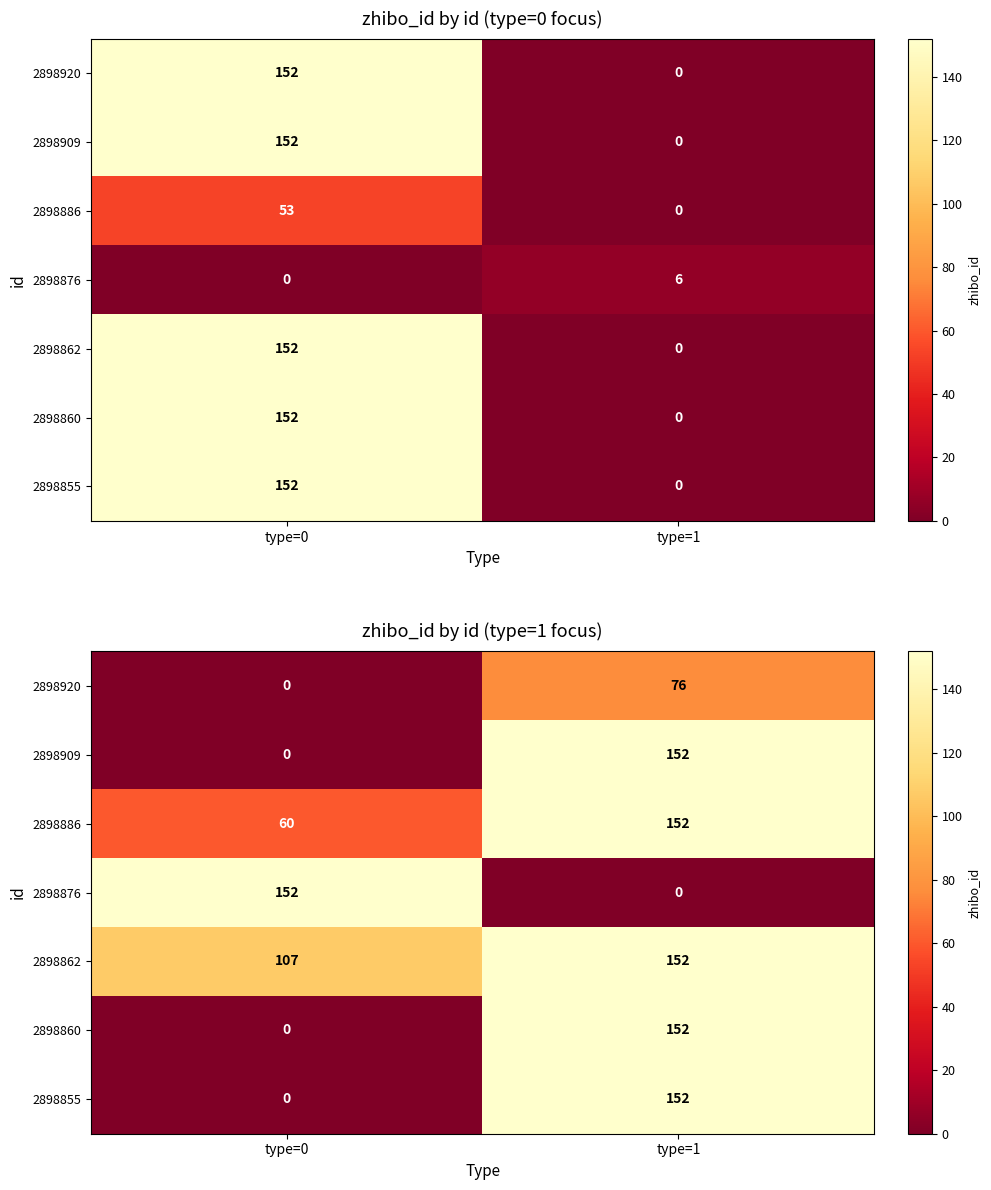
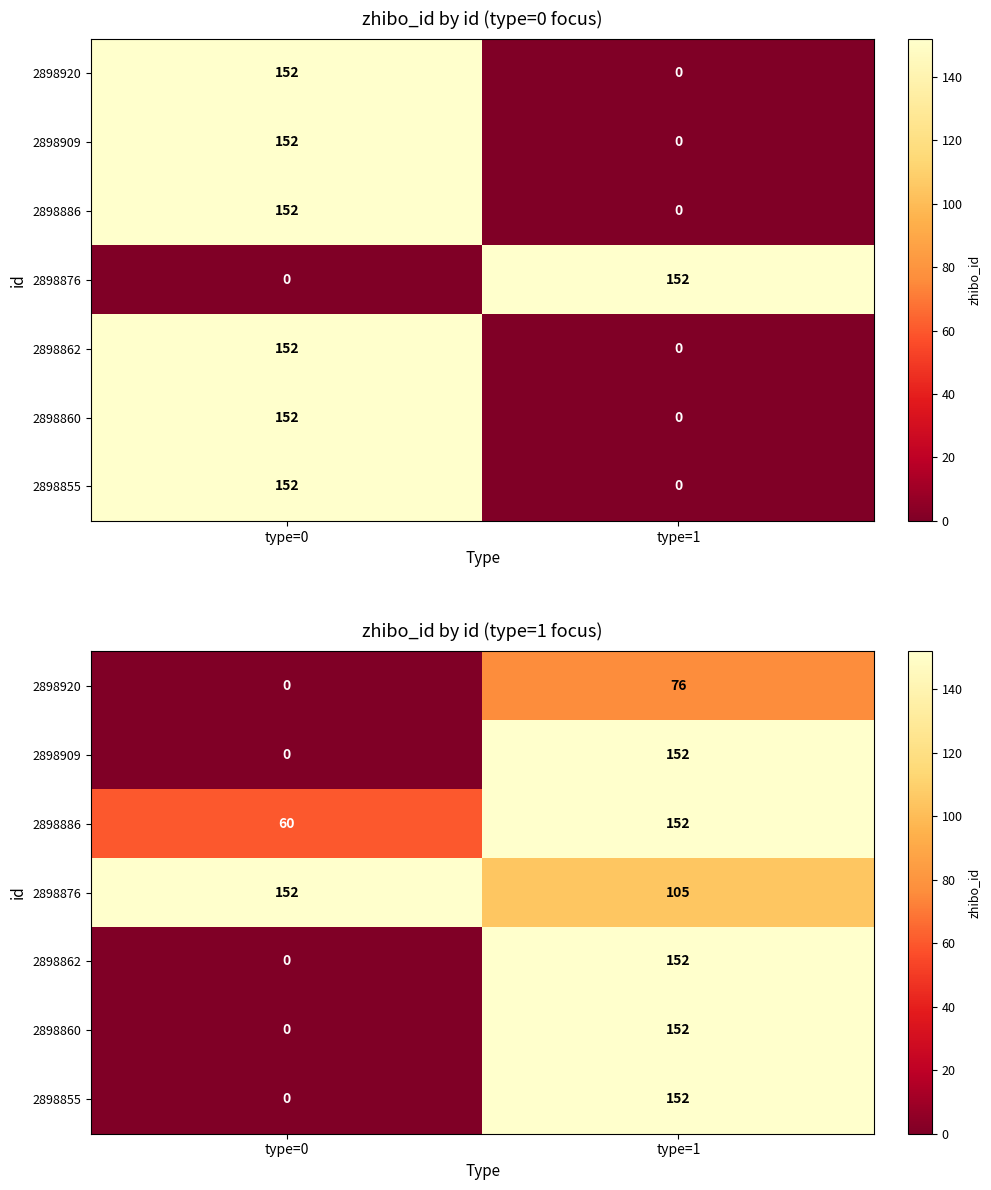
zhibo_id by id (type=0 focus), 2898886, type=0: 53 -> 152
zhibo_id by id (type=0 focus), 2898876, type=1: 6 -> 152
zhibo_id by id (type=1 focus), 2898876, type=1: 0 -> 105
zhibo_id by id (type=1 focus), 2898862, type=0: 107 -> 0
